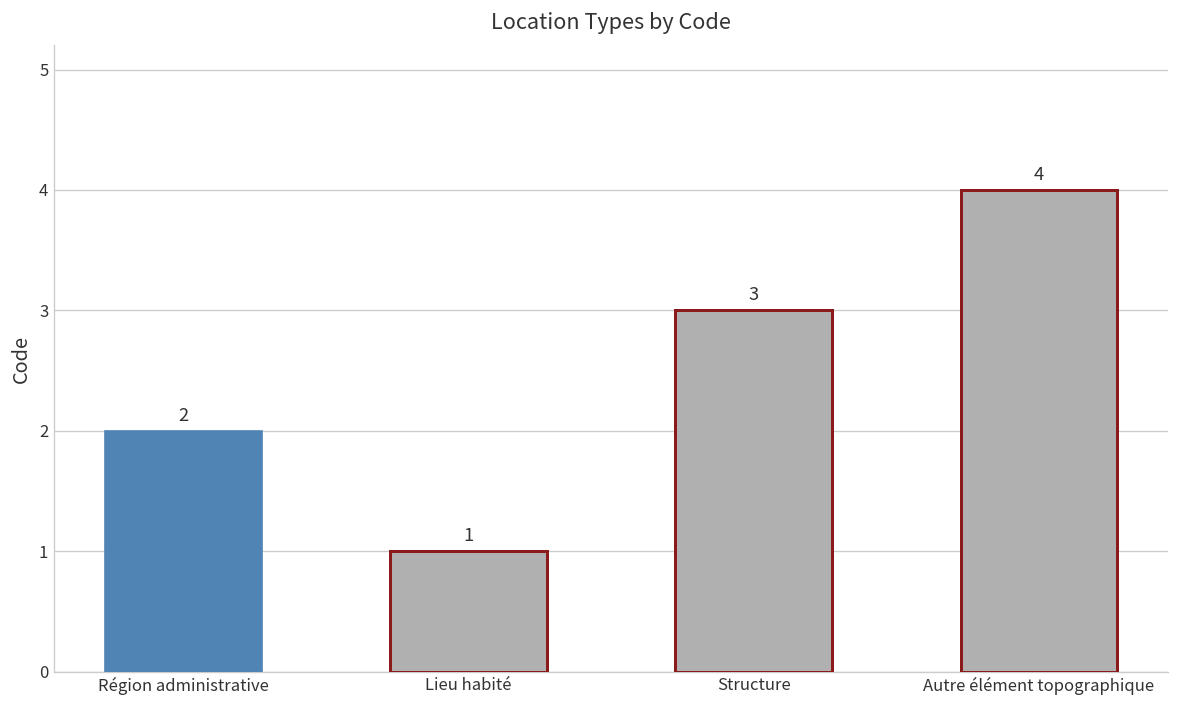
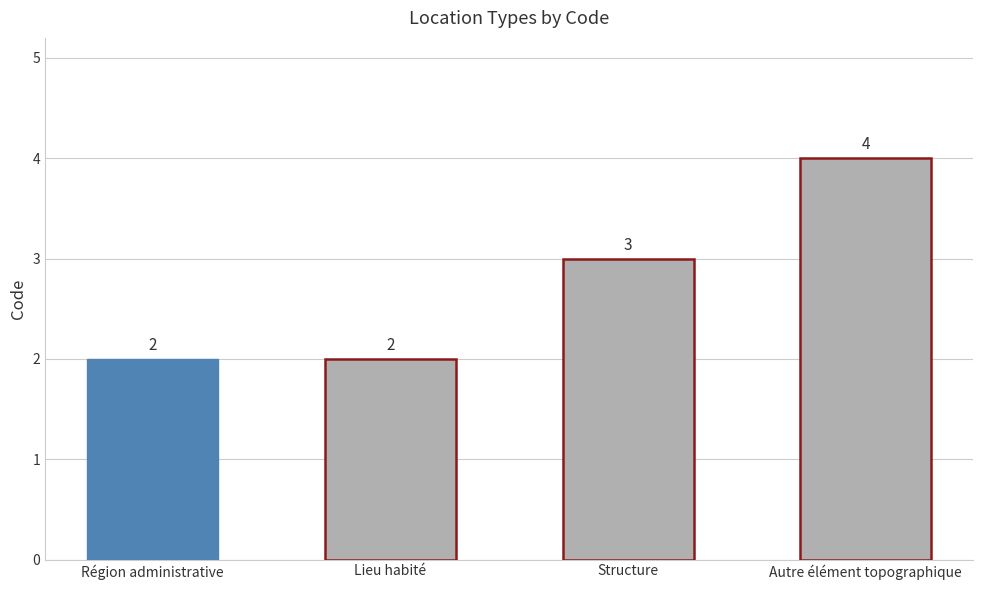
Lieu habité: 1 -> 2
